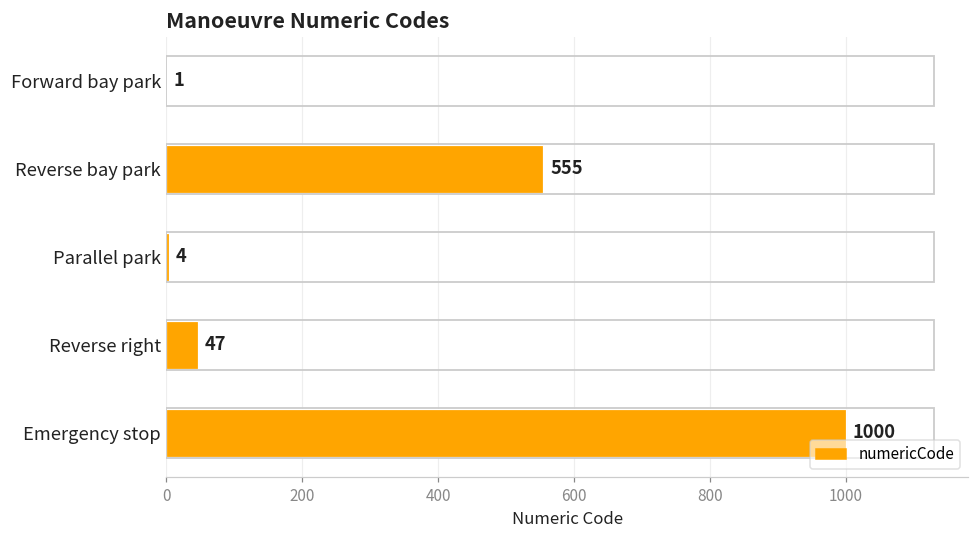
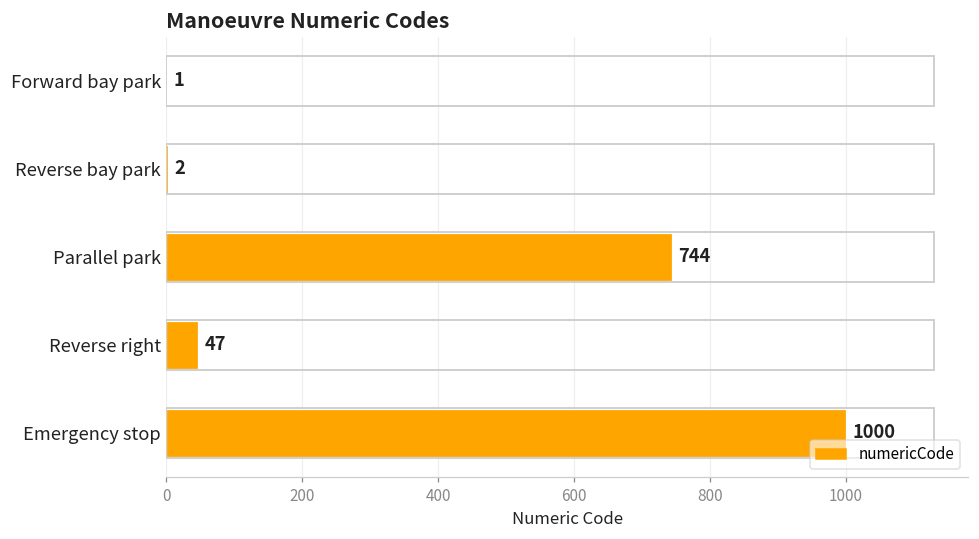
Reverse bay park: 555 -> 2
Parallel park: 4 -> 744
